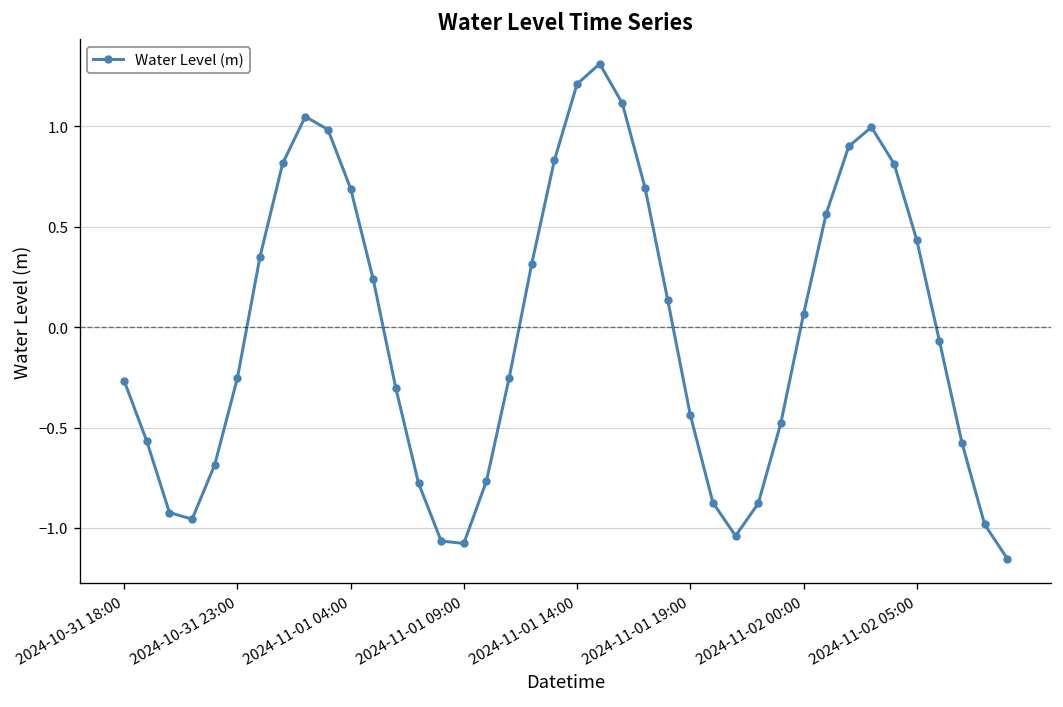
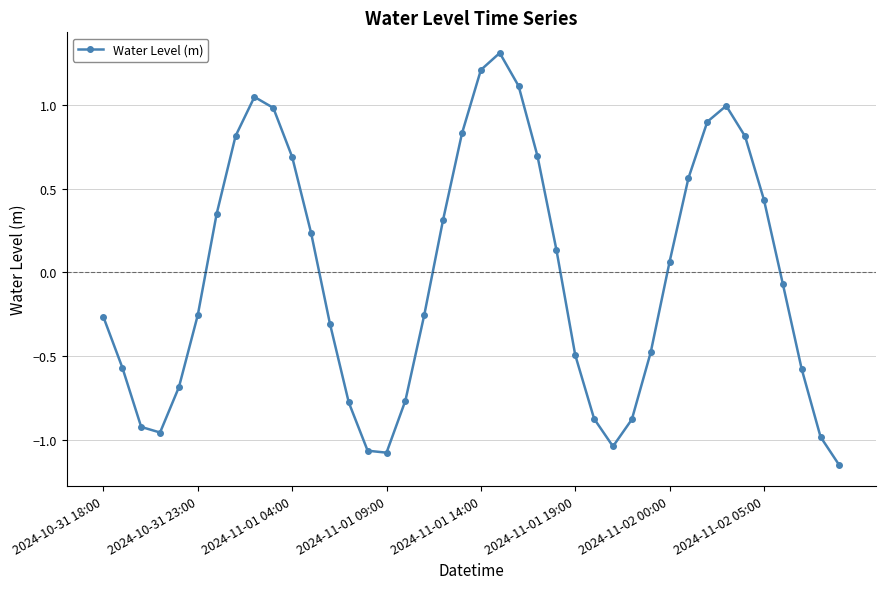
2024-11-01 19:00: -0.44 -> -0.49
